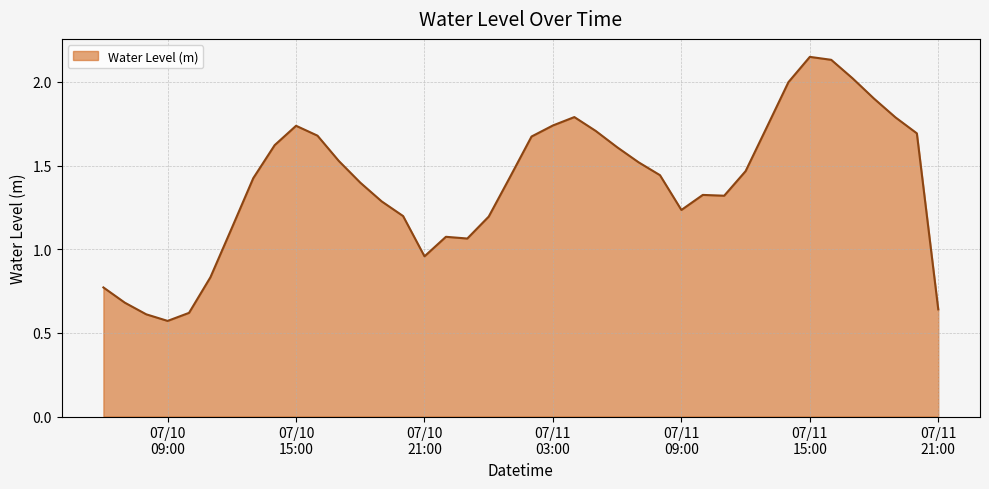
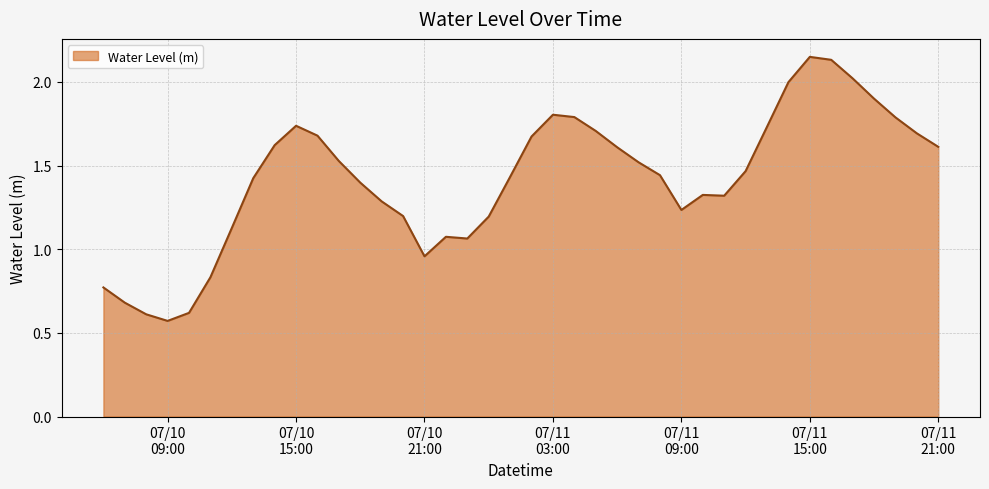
07/11 03:00: 1.74 -> 1.80
07/11 21:00: 0.64 -> 1.61
